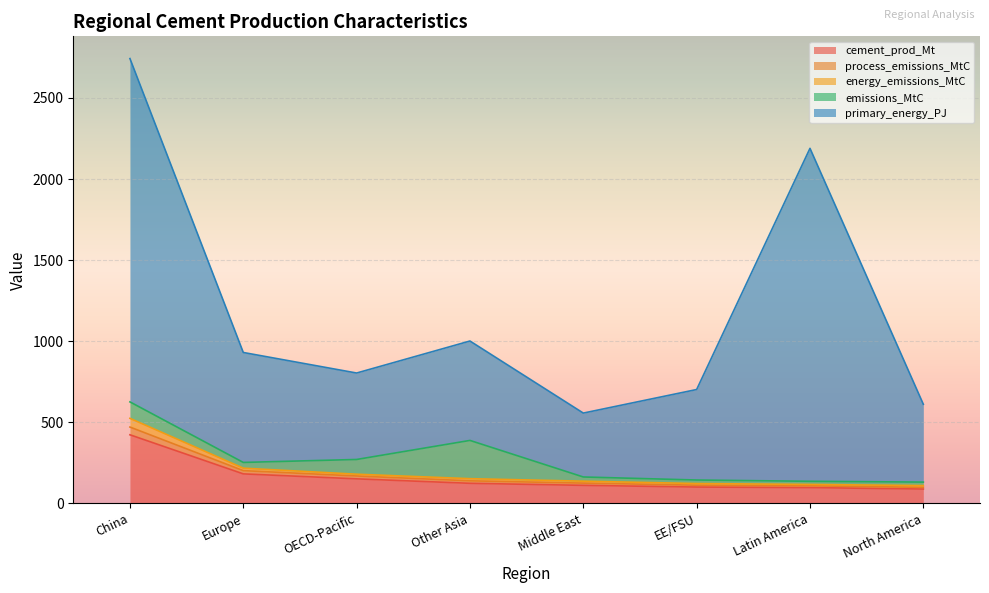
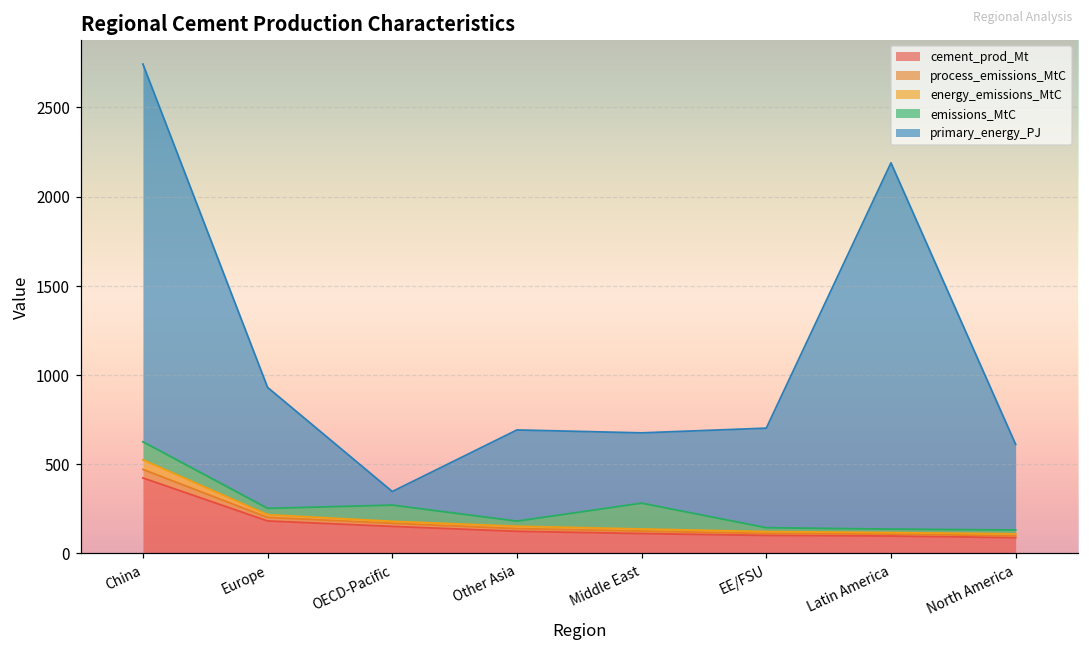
primary_energy_PJ, OECD-Pacific: 530 -> 80
emissions_MtC, Other Asia: 240 -> 30
primary_energy_PJ, Other Asia: 610 -> 510
emissions_MtC, Middle East: 30 -> 140
